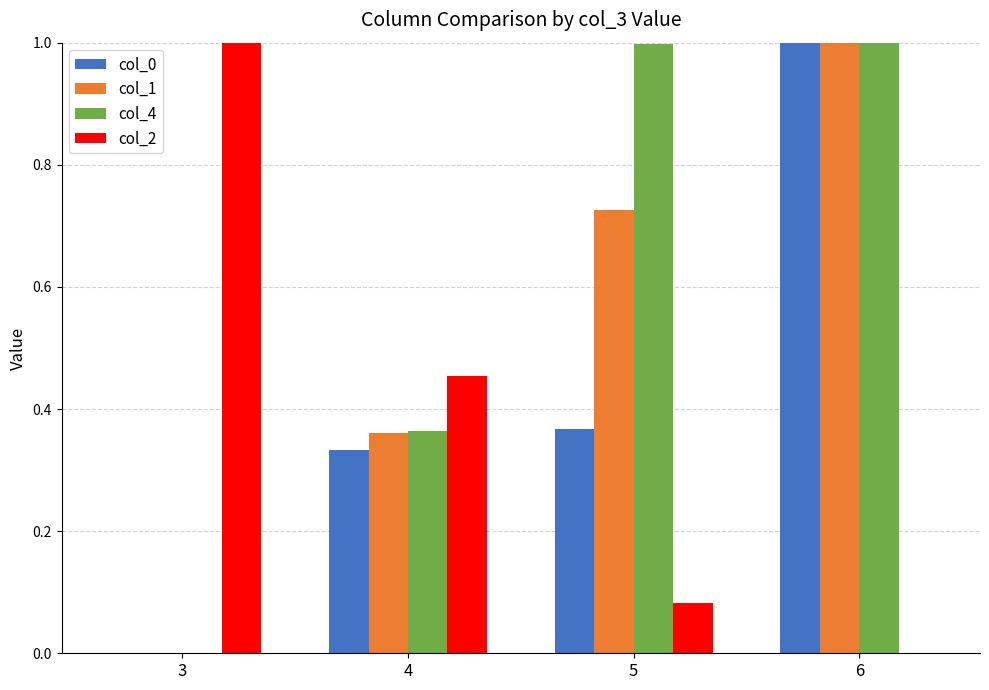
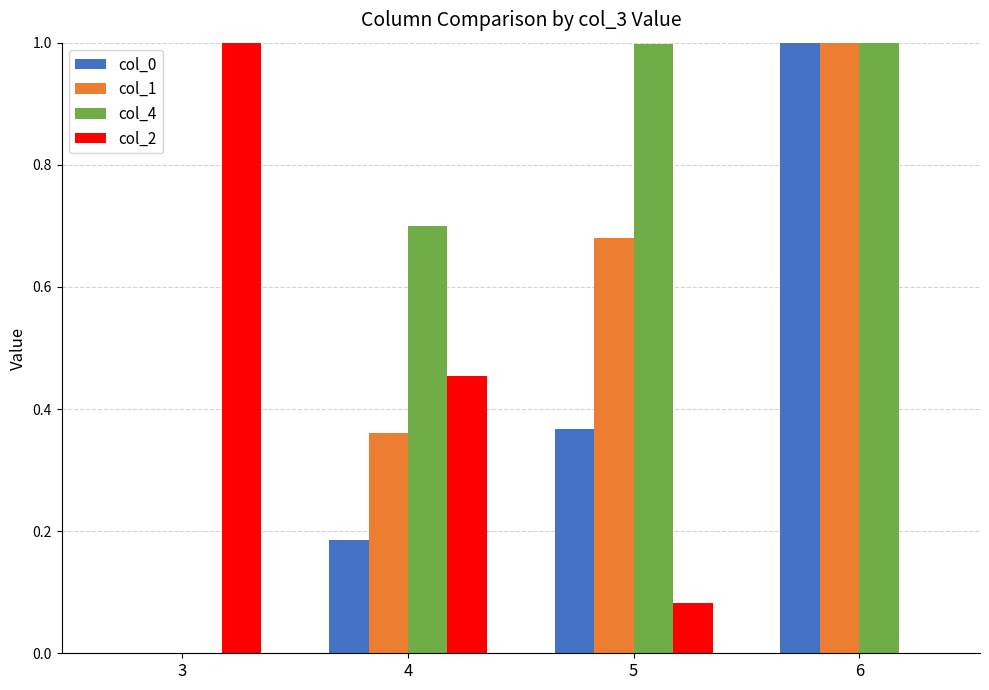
col_0, 4: 0.33 -> 0.19
col_4, 4: 0.36 -> 0.70
col_1, 5: 0.73 -> 0.68
